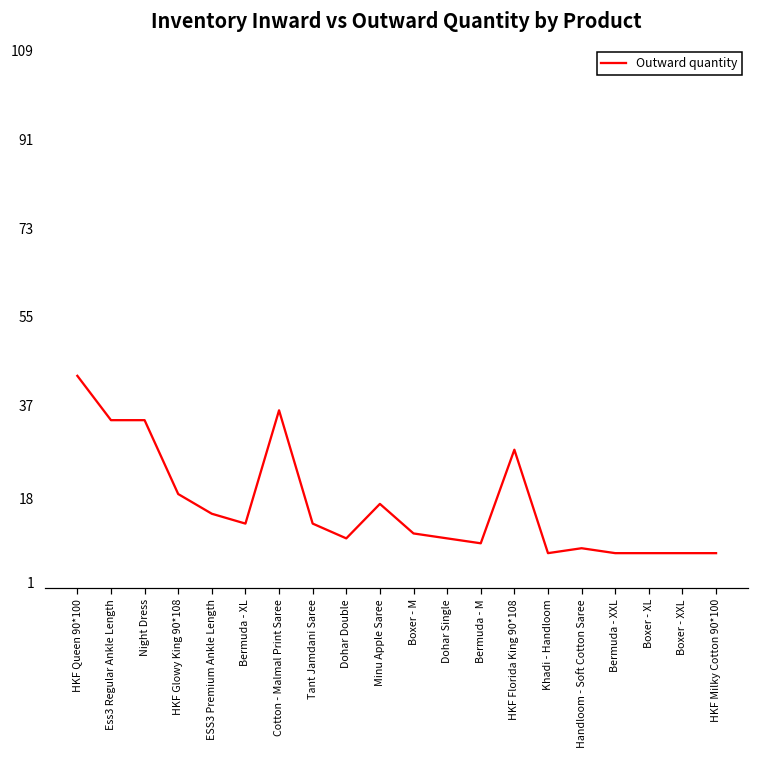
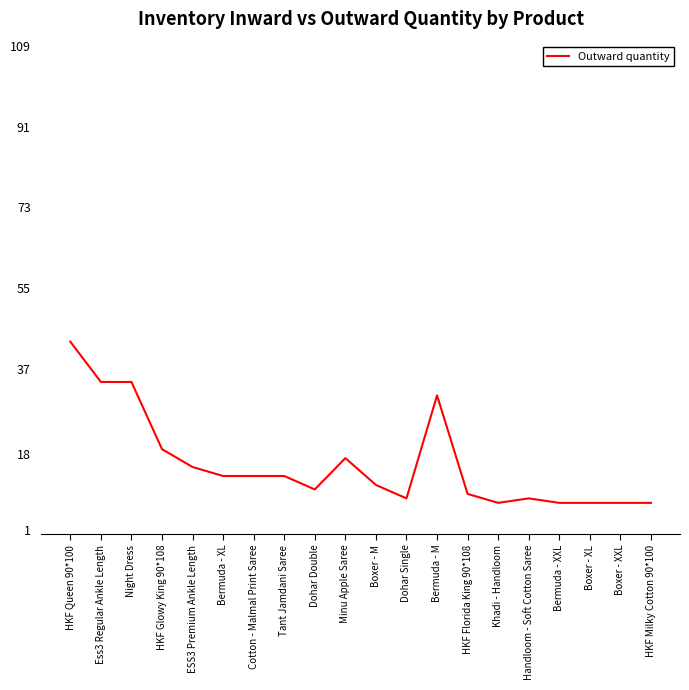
Cotton - Malmal Print Saree: 36 -> 13
Dohar Single: 10 -> 8
Bermuda - M: 9 -> 31
HKF Florida King 90*108: 28 -> 9
